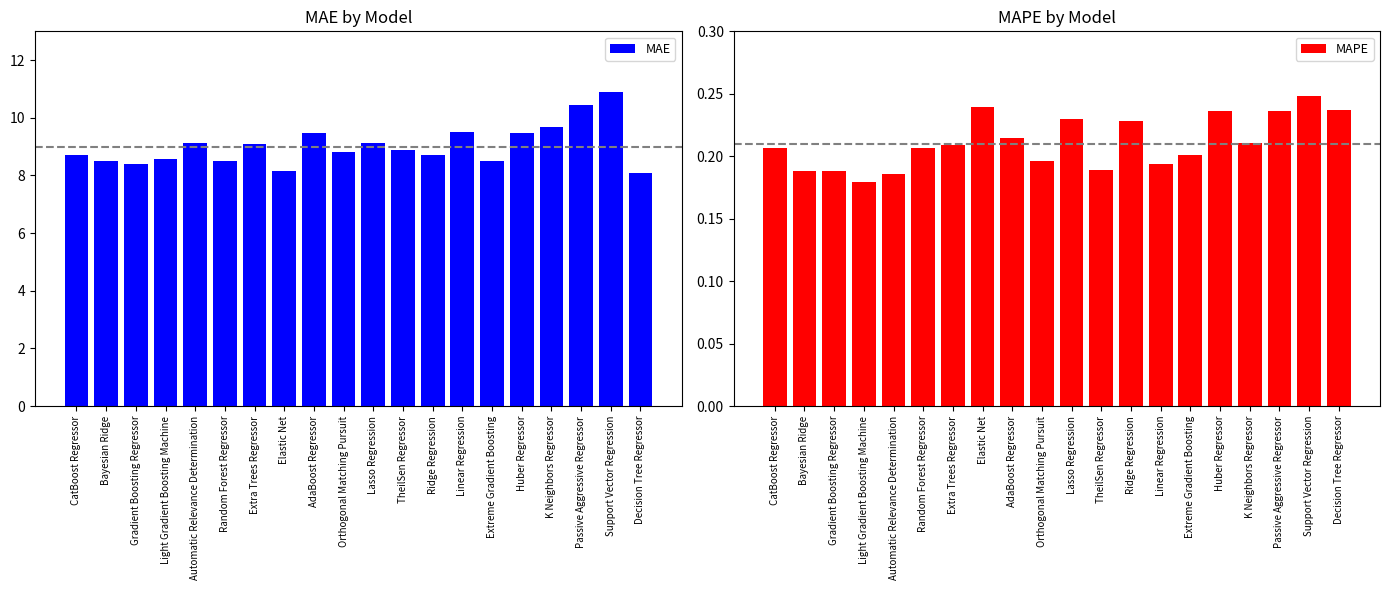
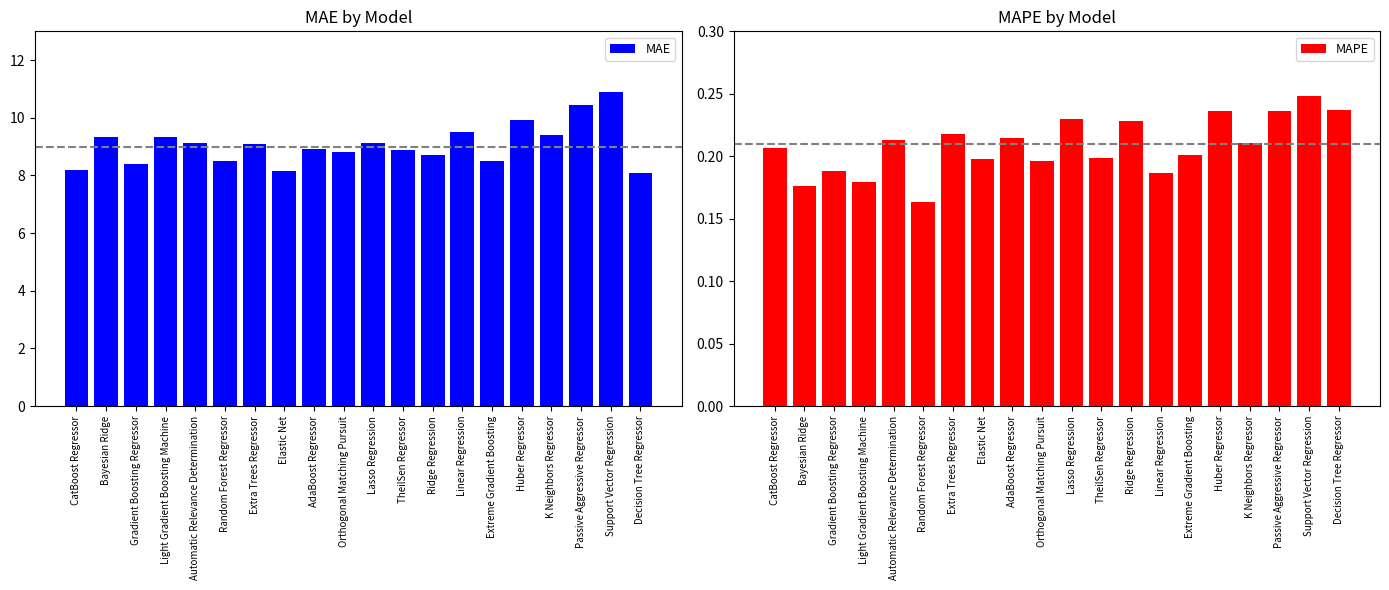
MAE by Model, CatBoost Regressor: 8.7 -> 8.2
MAE by Model, Bayesian Ridge: 8.5 -> 9.3
MAE by Model, Light Gradient Boosting Machine: 8.6 -> 9.3
MAE by Model, AdaBoost Regressor: 9.5 -> 8.9
MAE by Model, Huber Regressor: 9.5 -> 9.9
MAE by Model, K Neighbors Regressor: 9.7 -> 9.4
MAPE by Model, Bayesian Ridge: 0.188 -> 0.176
MAPE by Model, Automatic Relevance Determination: 0.186 -> 0.213
MAPE by Model, Random Forest Regressor: 0.207 -> 0.164
MAPE by Model, Extra Trees Regressor: 0.209 -> 0.218
MAPE by Model, Elastic Net: 0.240 -> 0.198
MAPE by Model, TheilSen Regressor: 0.189 -> 0.199
MAPE by Model, Linear Regression: 0.194 -> 0.186
